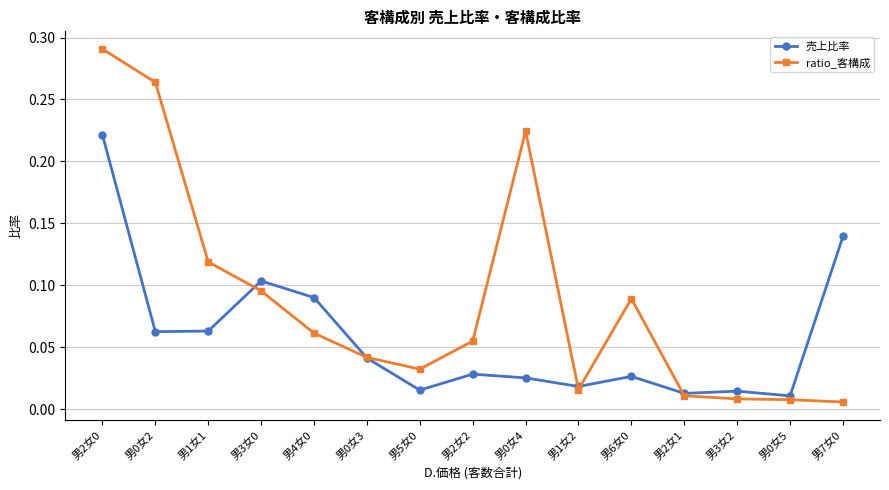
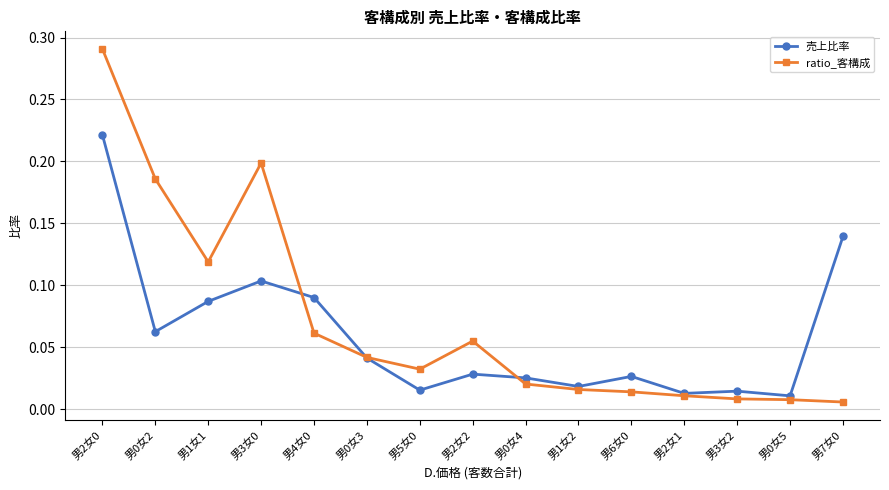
ratio_客構成, 男0女2: 0.264 -> 0.186
売上比率, 男1女1: 0.063 -> 0.087
ratio_客構成, 男3女0: 0.095 -> 0.199
ratio_客構成, 男0女4: 0.224 -> 0.020
ratio_客構成, 男6女0: 0.089 -> 0.014
